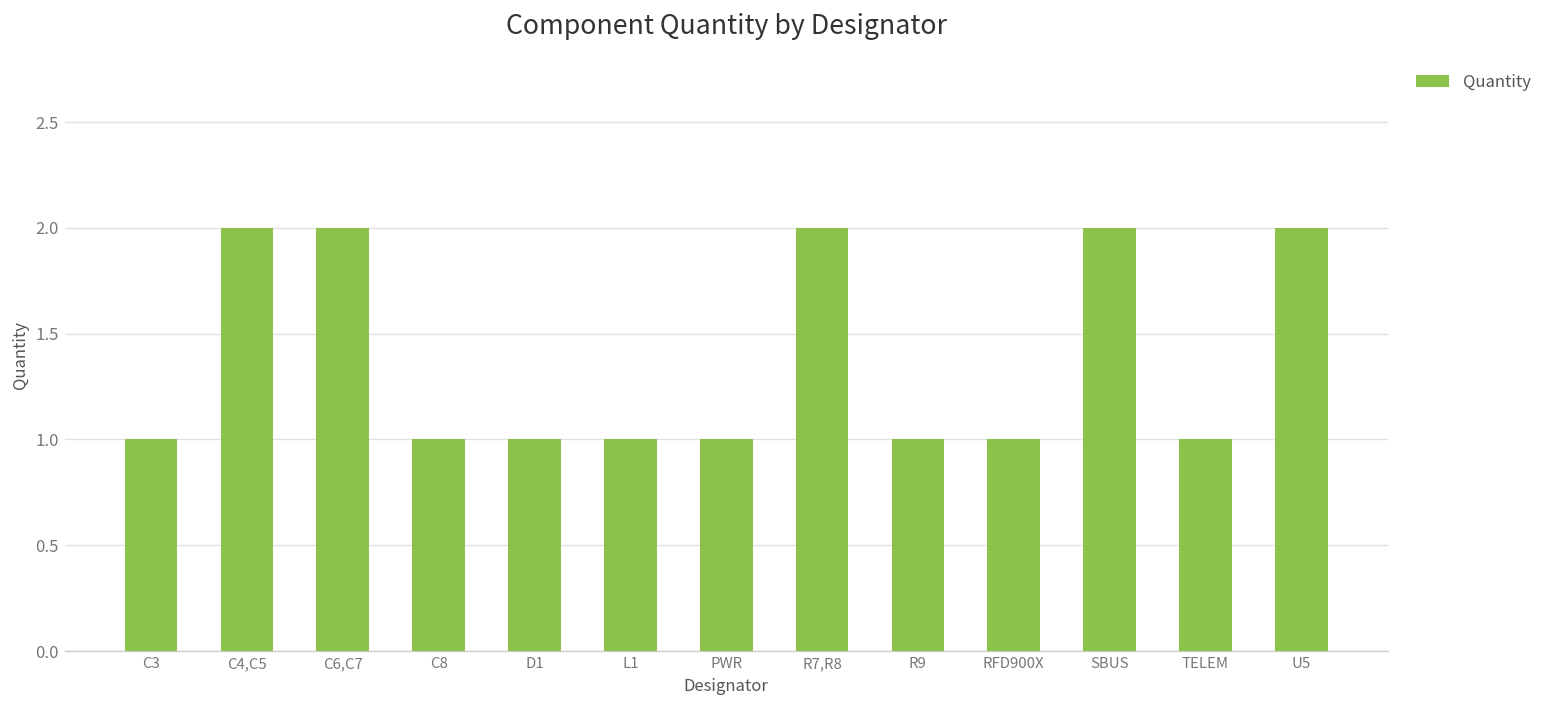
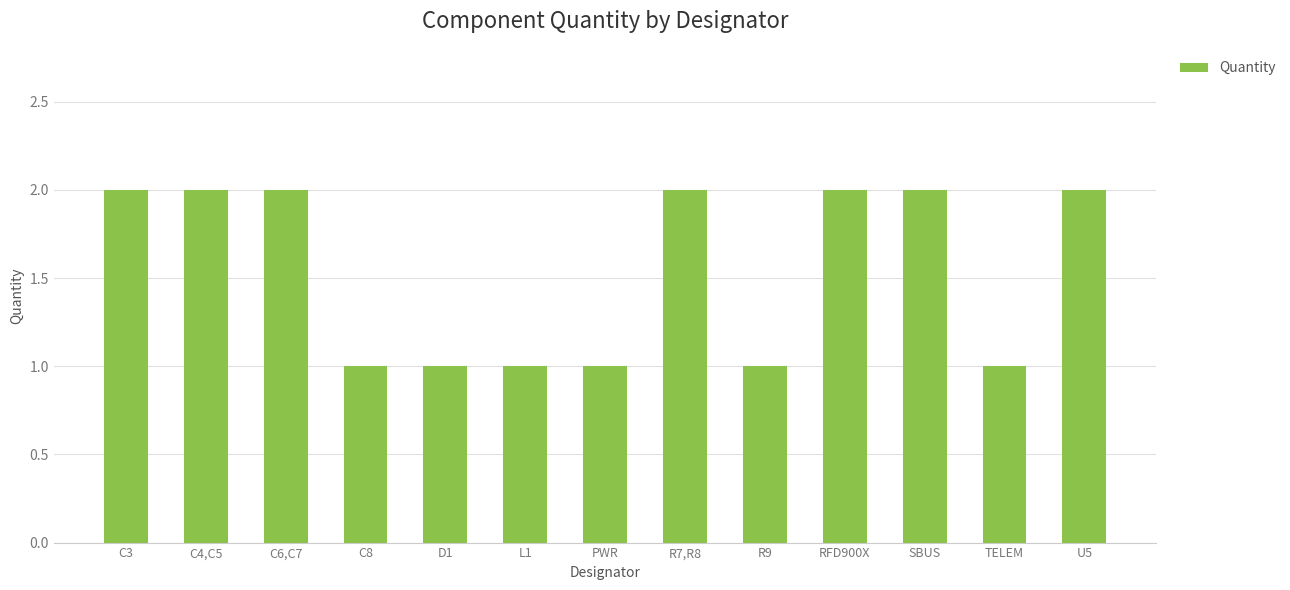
C3: 1 -> 2
RFD900X: 1 -> 2
